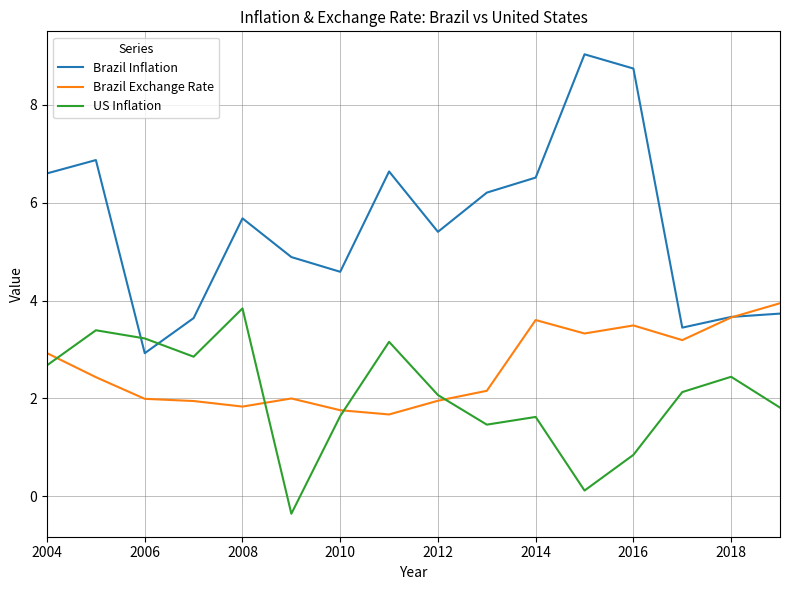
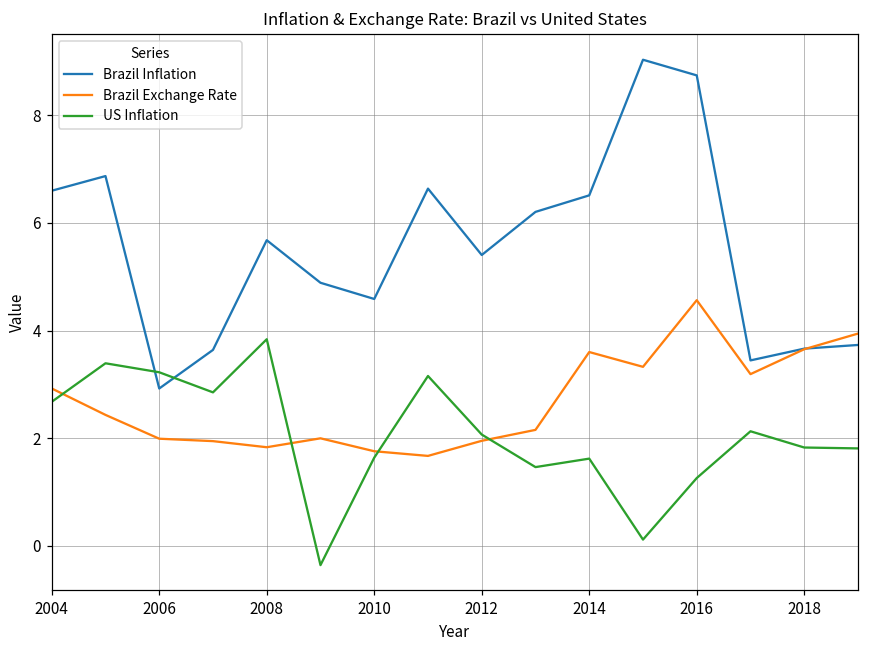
Brazil Exchange Rate, 2016: 3.5 -> 4.6
US Inflation, 2016: 0.8 -> 1.3
US Inflation, 2018: 2.4 -> 1.8
